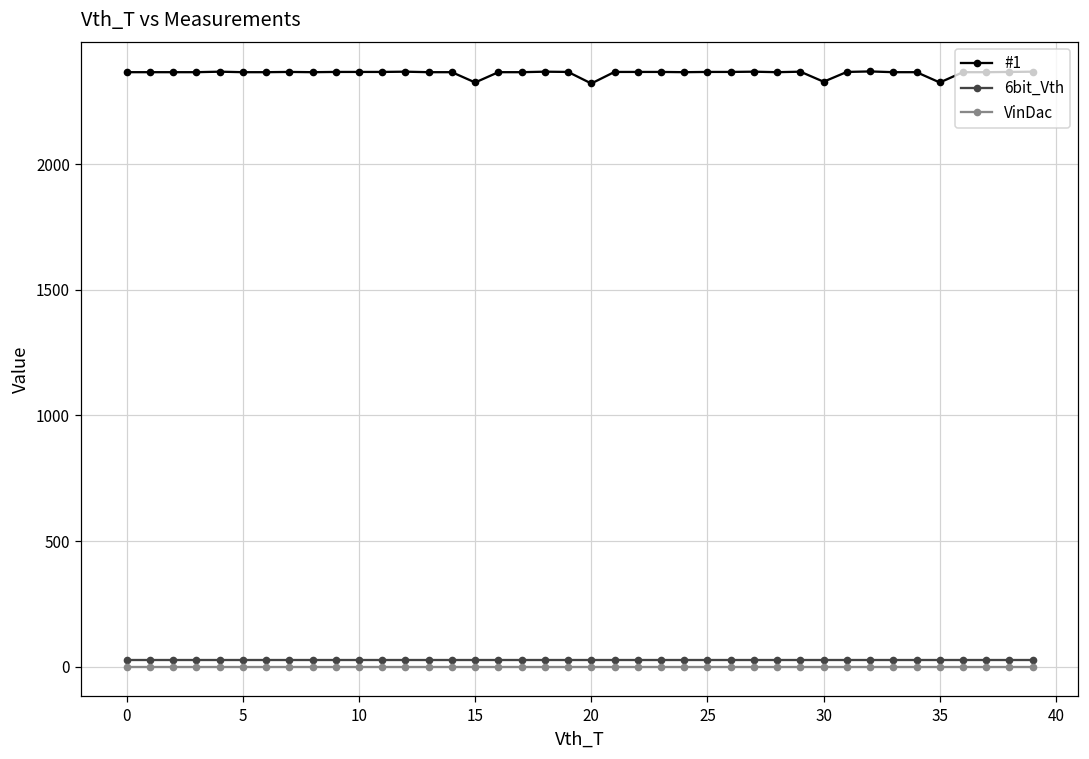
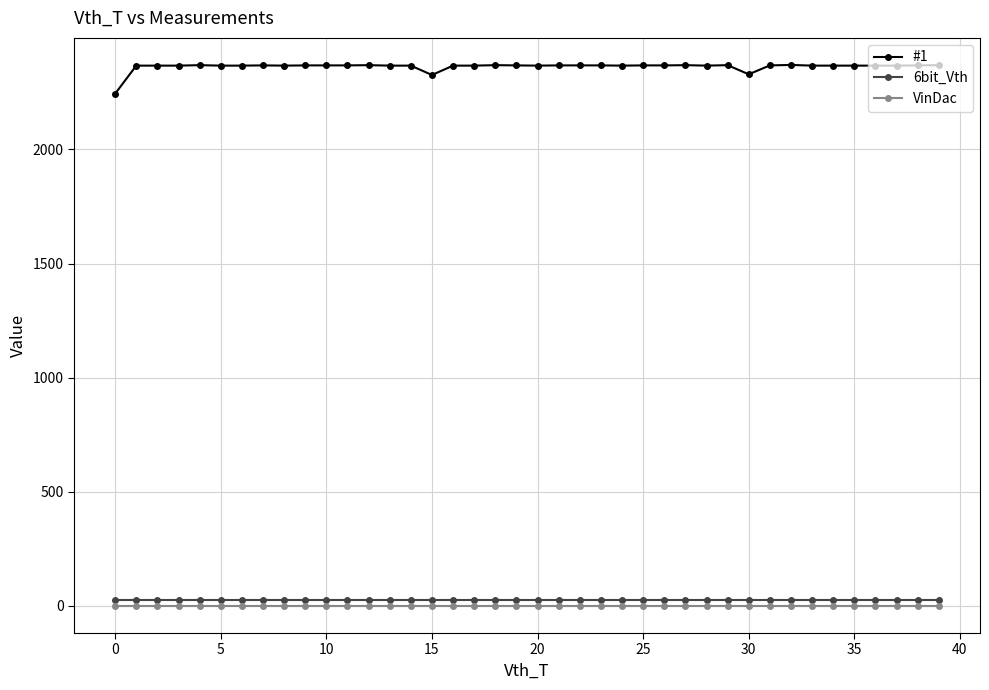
#1, 0: 2370 -> 2240
#1, 20: 2320 -> 2370
#1, 35: 2330 -> 2370
